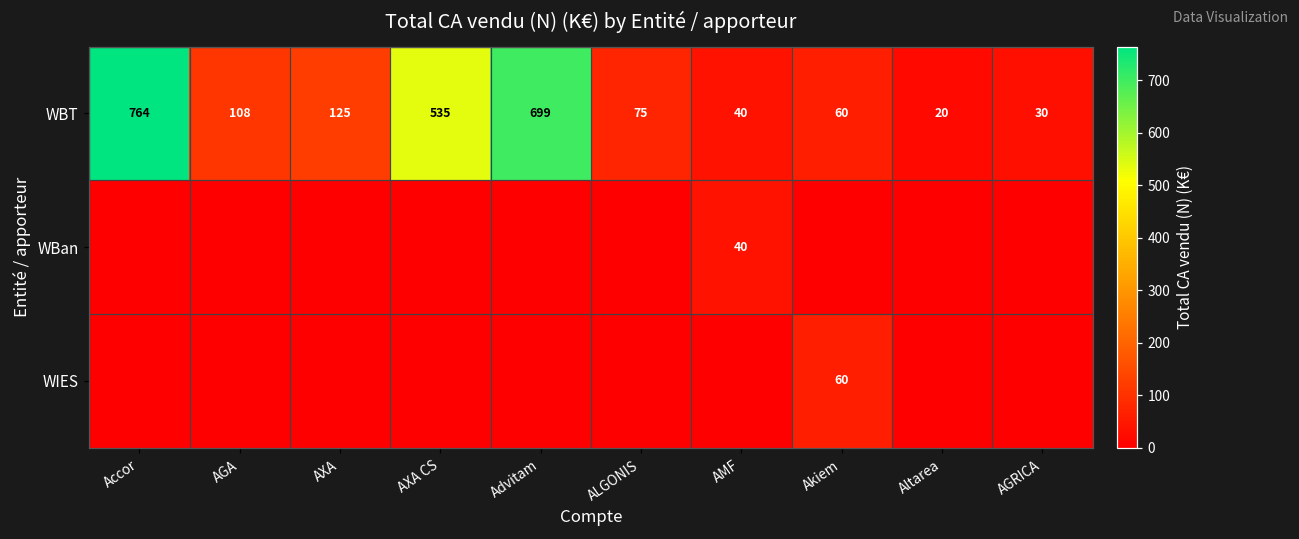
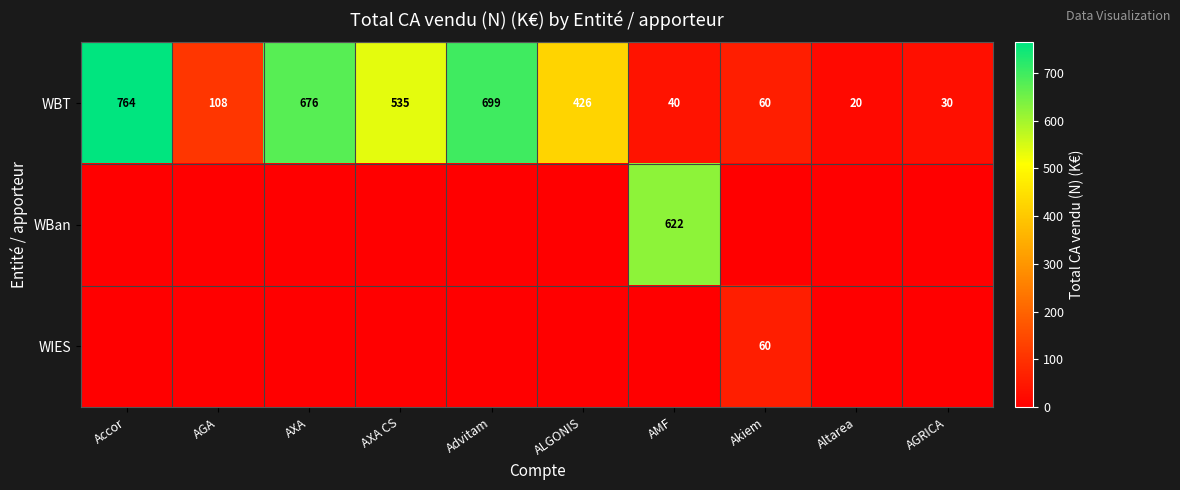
WBT, AXA: 125 -> 676
WBT, ALGONIS: 75 -> 426
WBan, AMF: 40 -> 622
